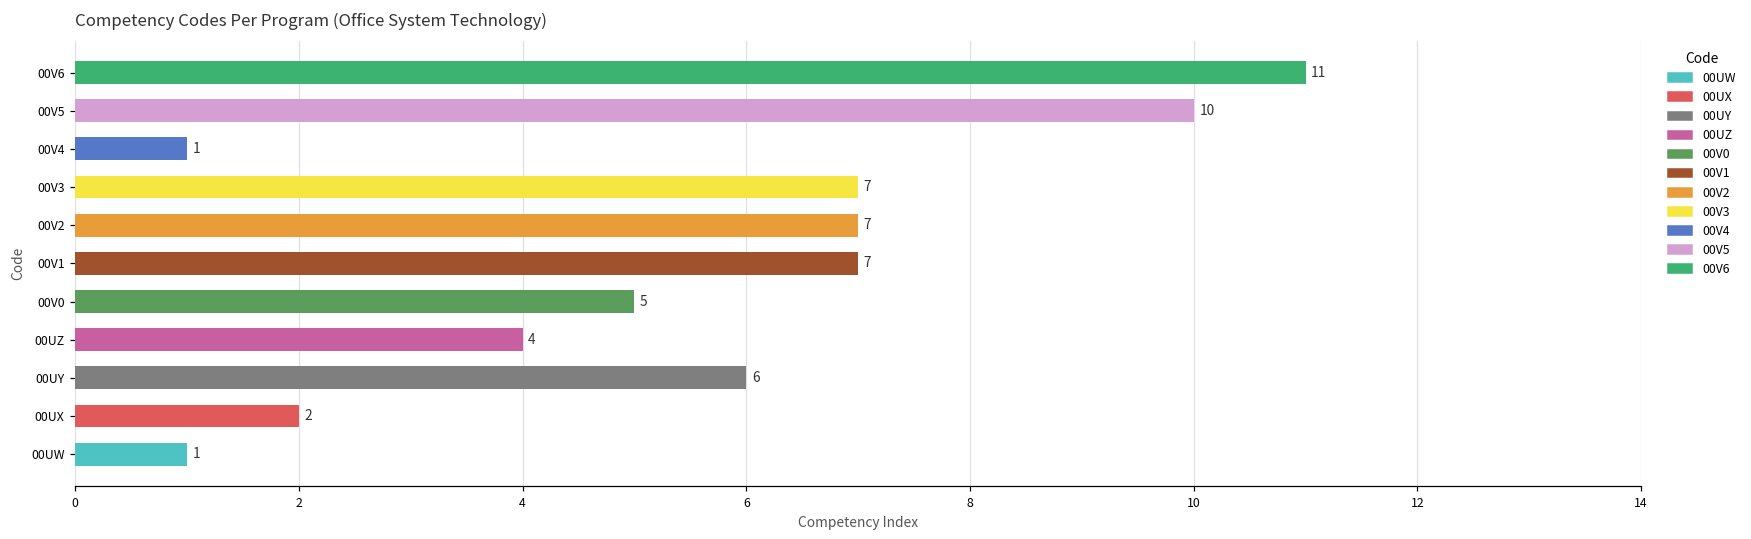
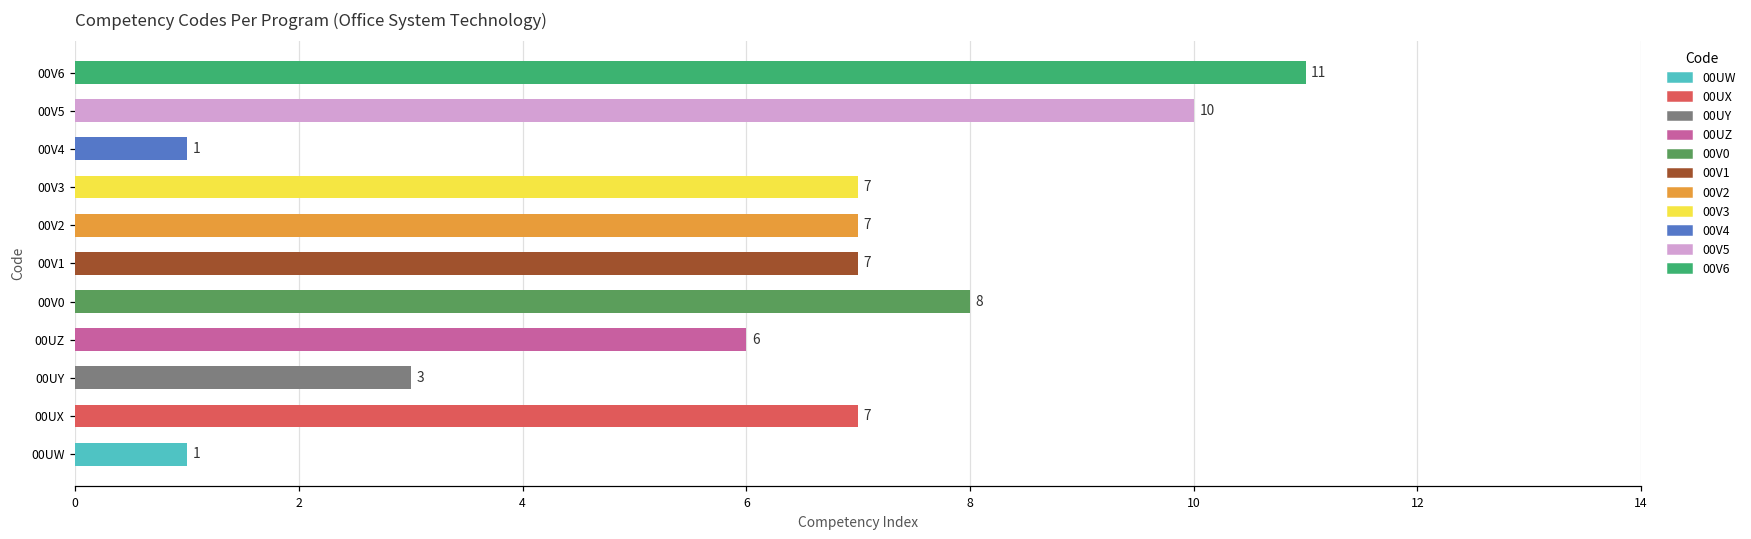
00V0: 5 -> 8
00UZ: 4 -> 6
00UY: 6 -> 3
00UX: 2 -> 7
